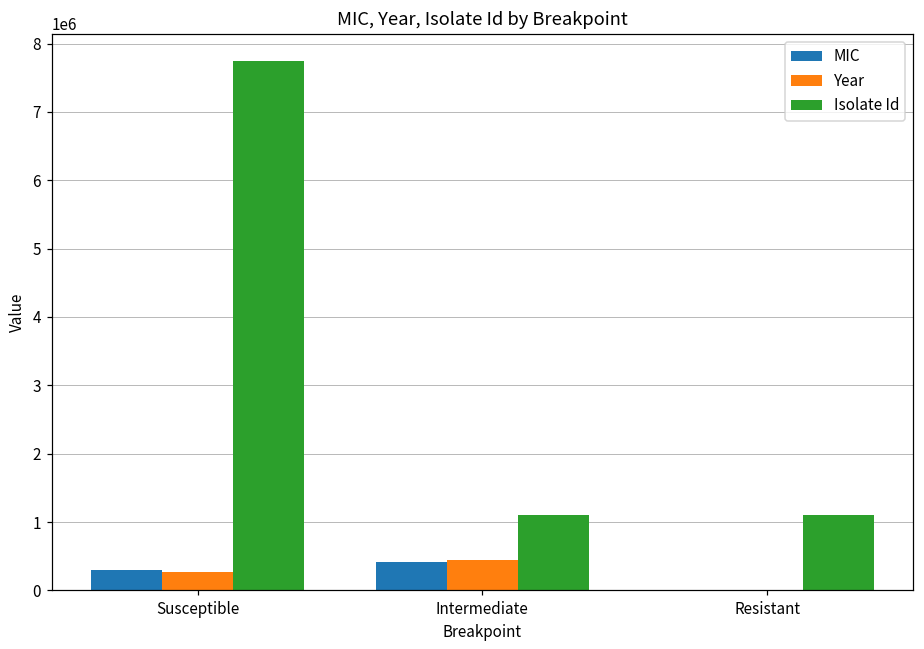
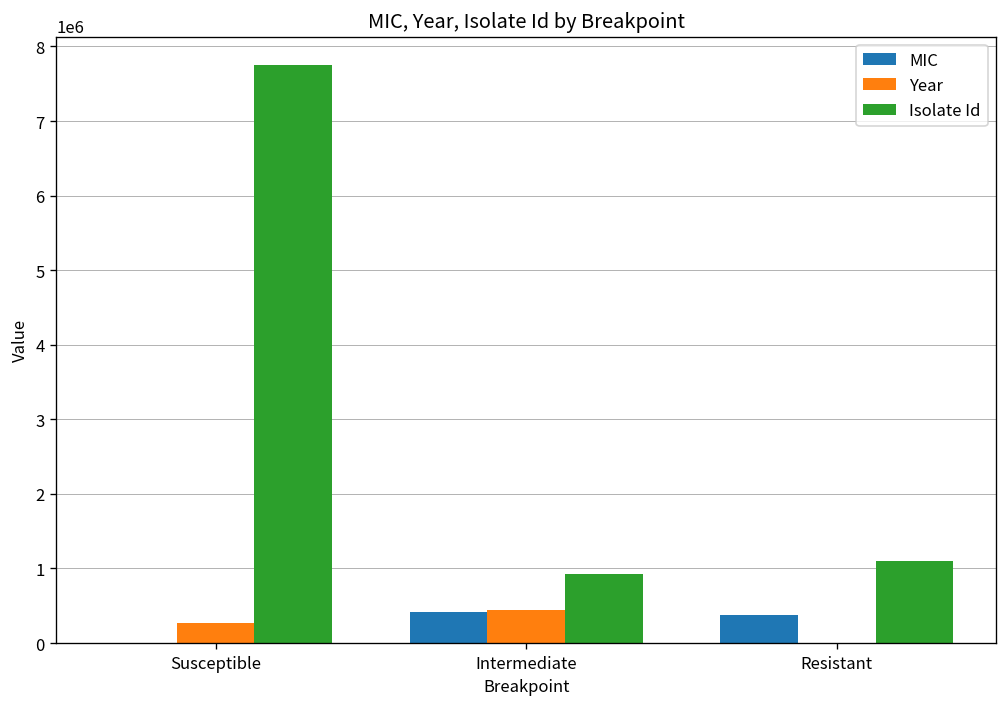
MIC, Susceptible: 300000 -> 0
Isolate Id, Intermediate: 1100000 -> 900000
MIC, Resistant: 0 -> 400000
